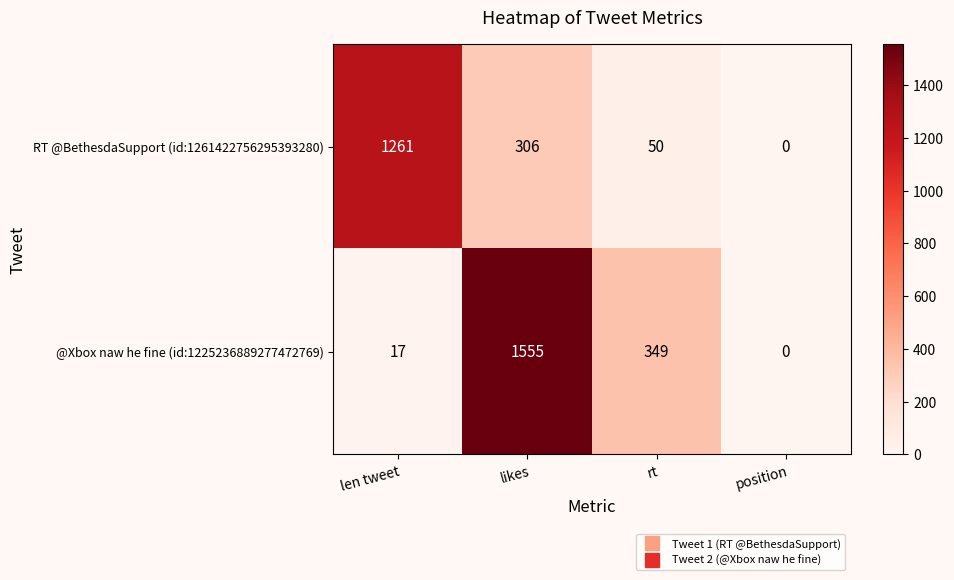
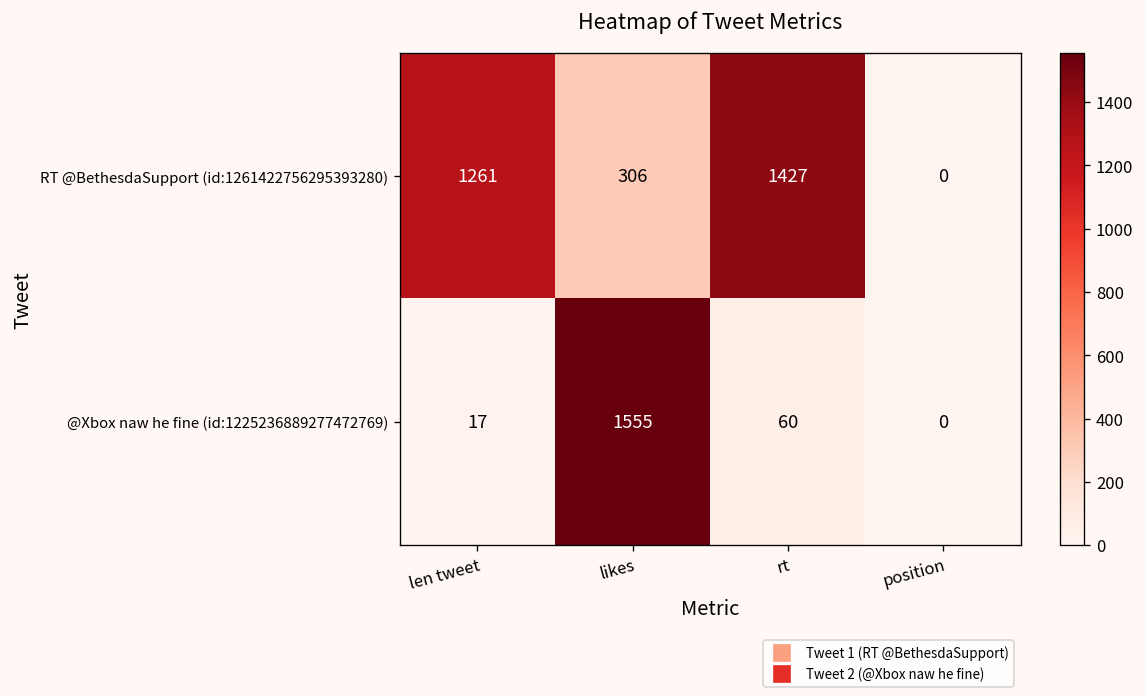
RT @BethesdaSupport (id:1261422756295393280), rt: 50 -> 1427
@Xbox naw he fine (id:1225236889277472769), rt: 349 -> 60
